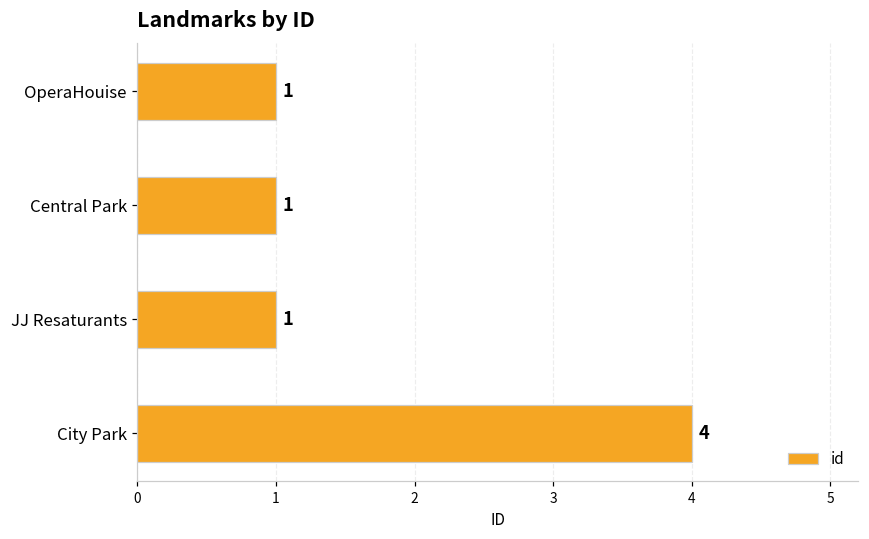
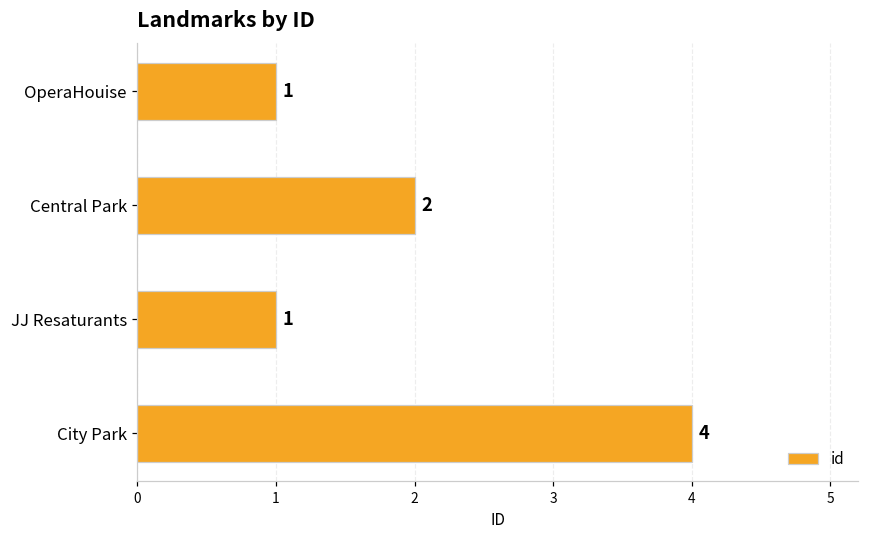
Central Park: 1 -> 2
